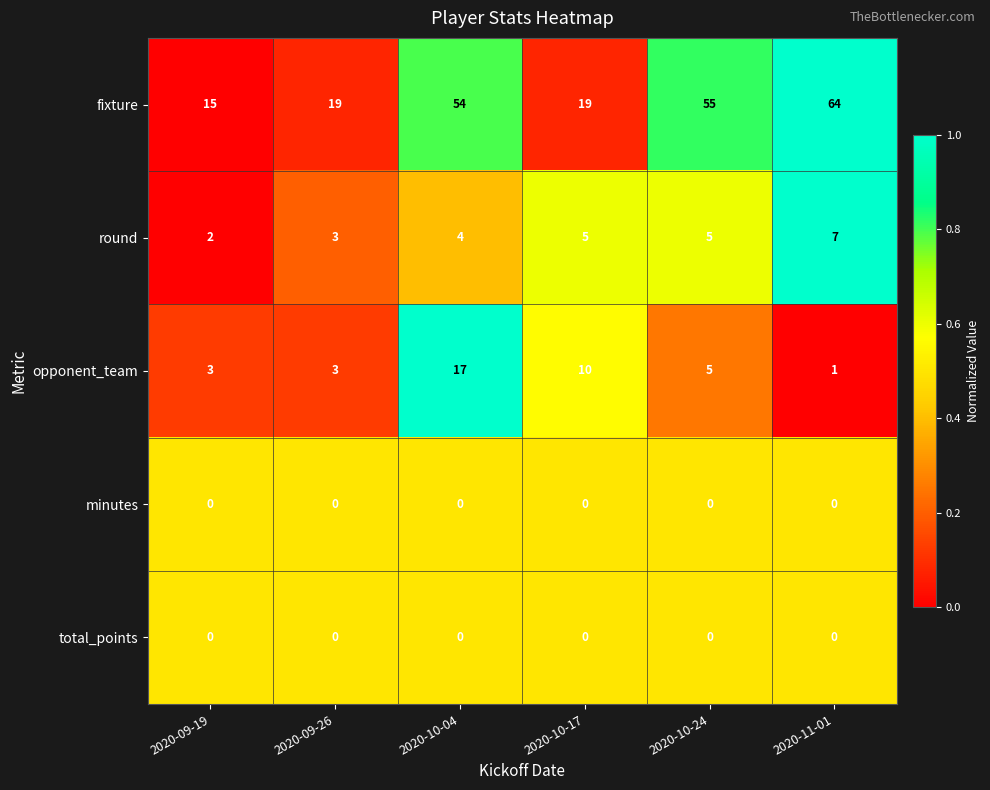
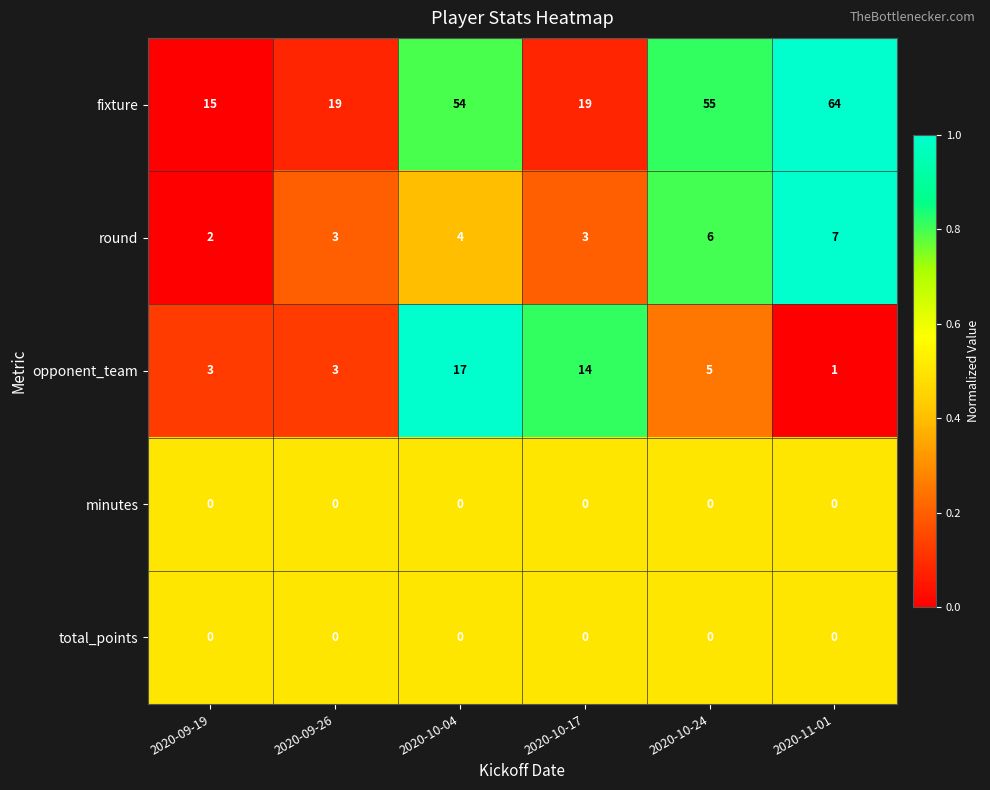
round, 2020-10-17: 5 -> 3
round, 2020-10-24: 5 -> 6
opponent_team, 2020-10-17: 10 -> 14
